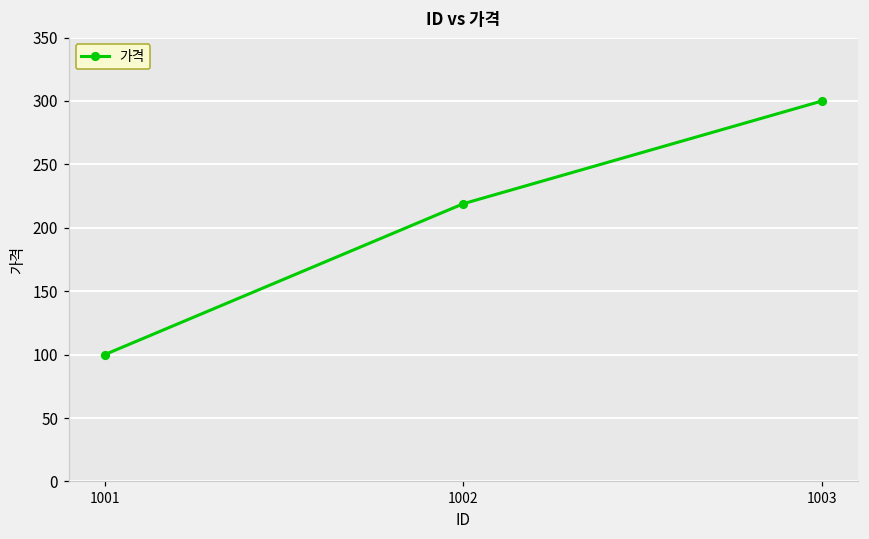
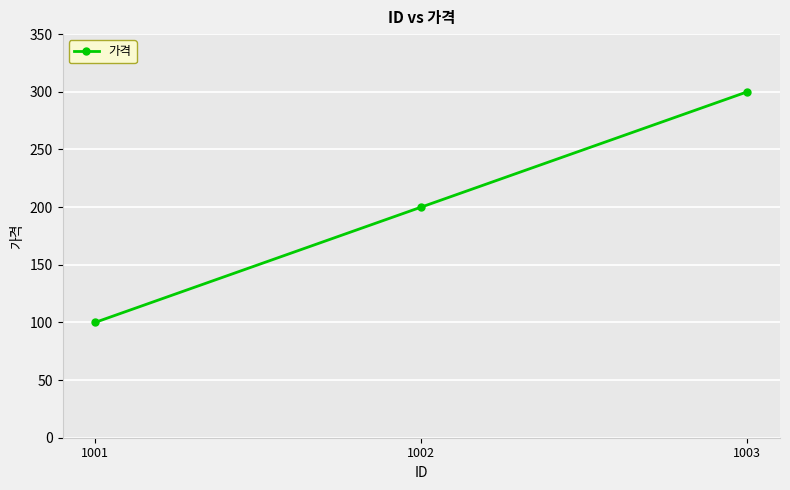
1002: 219 -> 200
